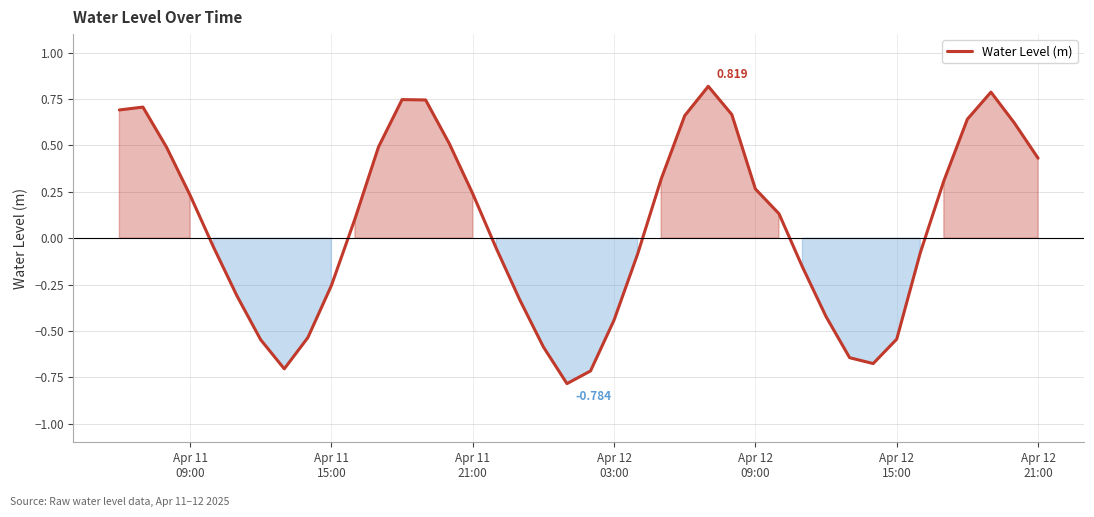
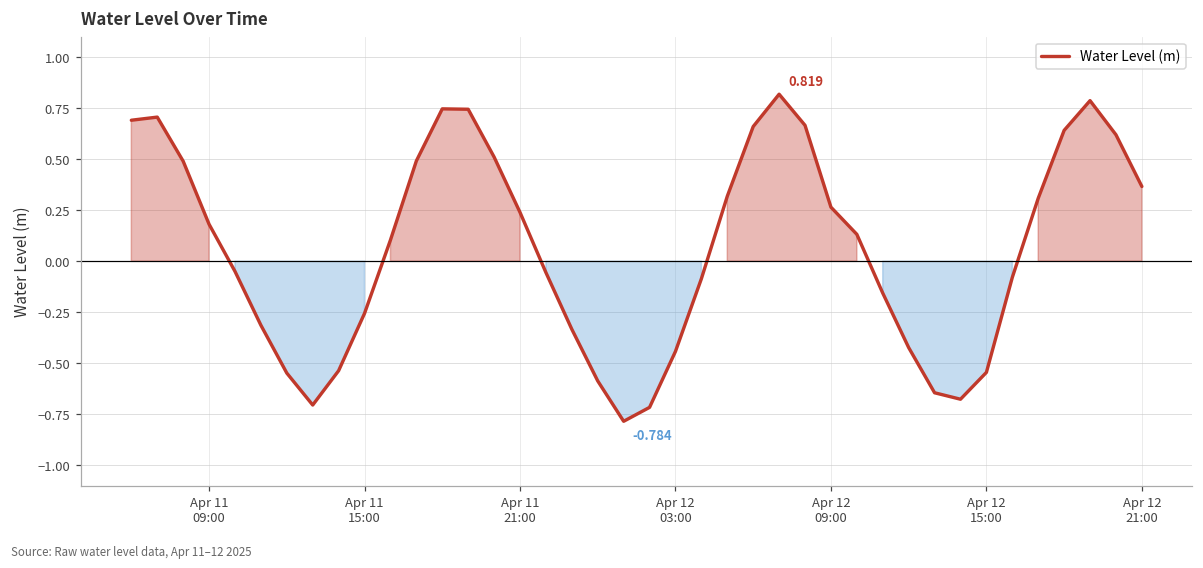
Apr 11 09:00: 0.23 -> 0.18
Apr 12 21:00: 0.43 -> 0.37
